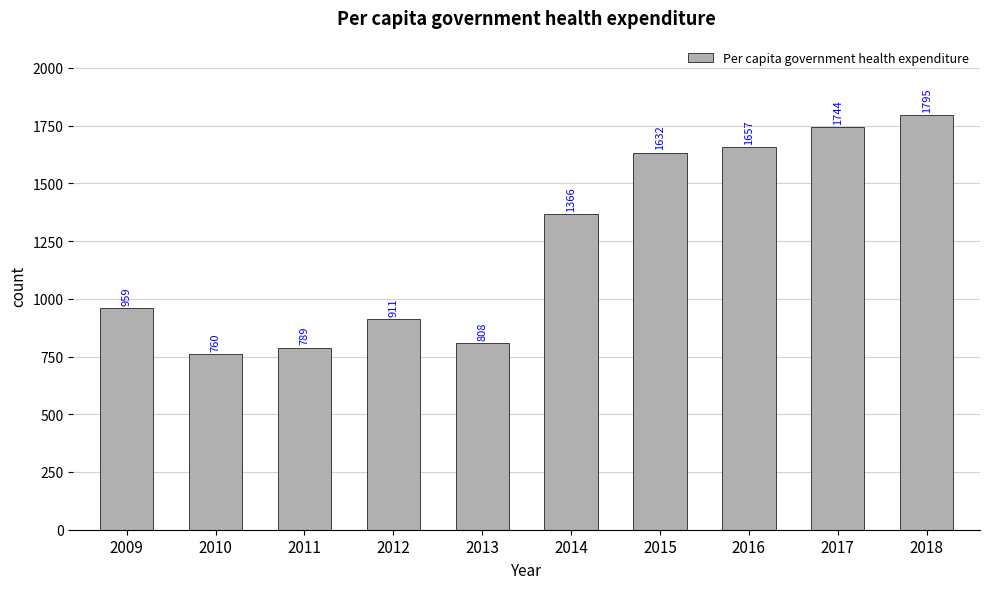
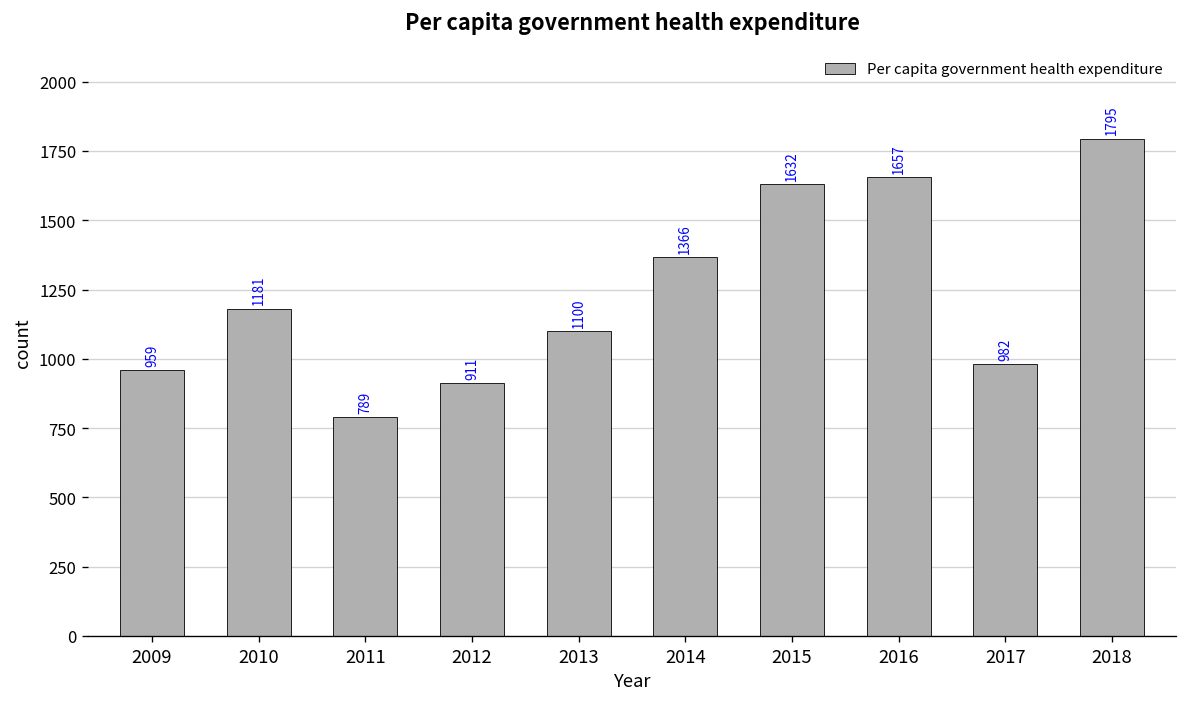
2010: 760 -> 1181
2013: 808 -> 1100
2017: 1744 -> 982
